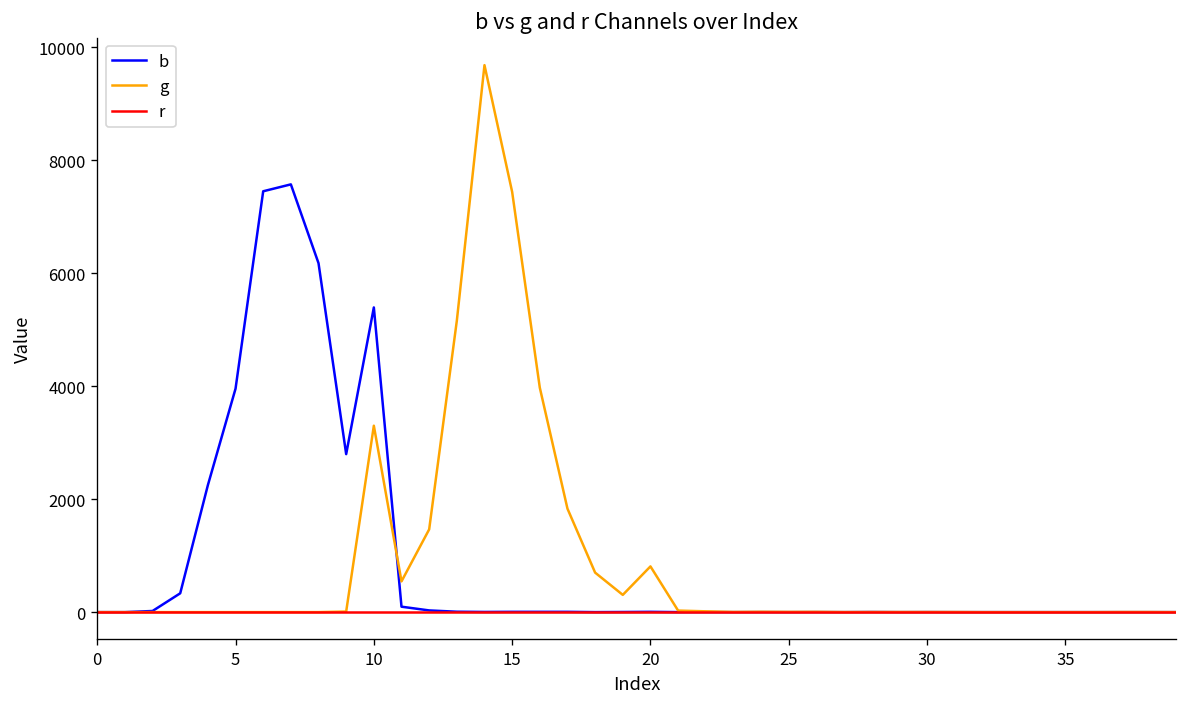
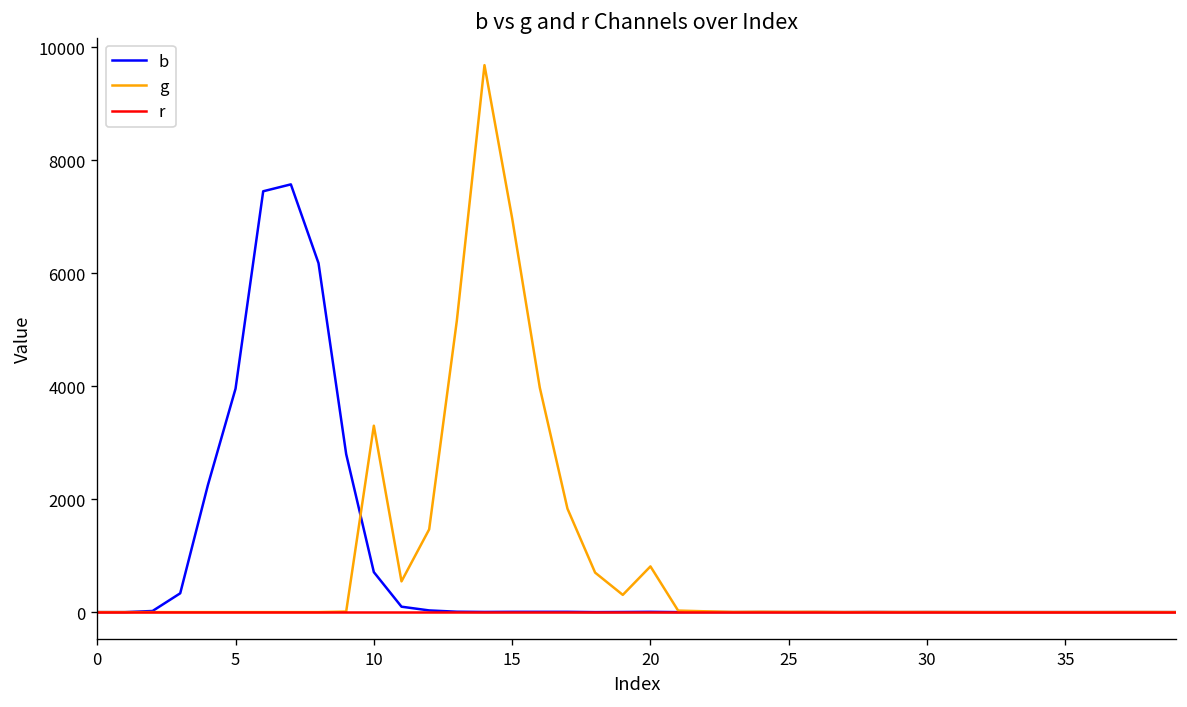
b, 10: 5400 -> 700
g, 15: 7400 -> 7000
